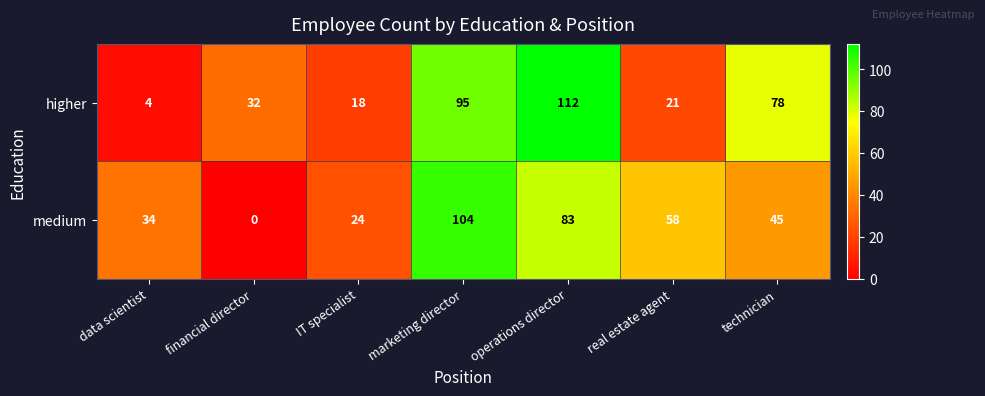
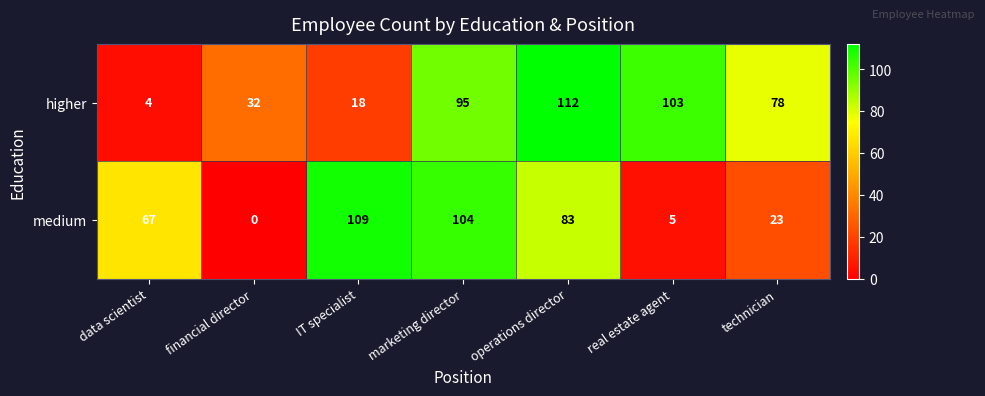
higher, real estate agent: 21 -> 103
medium, data scientist: 34 -> 67
medium, IT specialist: 24 -> 109
medium, real estate agent: 58 -> 5
medium, technician: 45 -> 23
